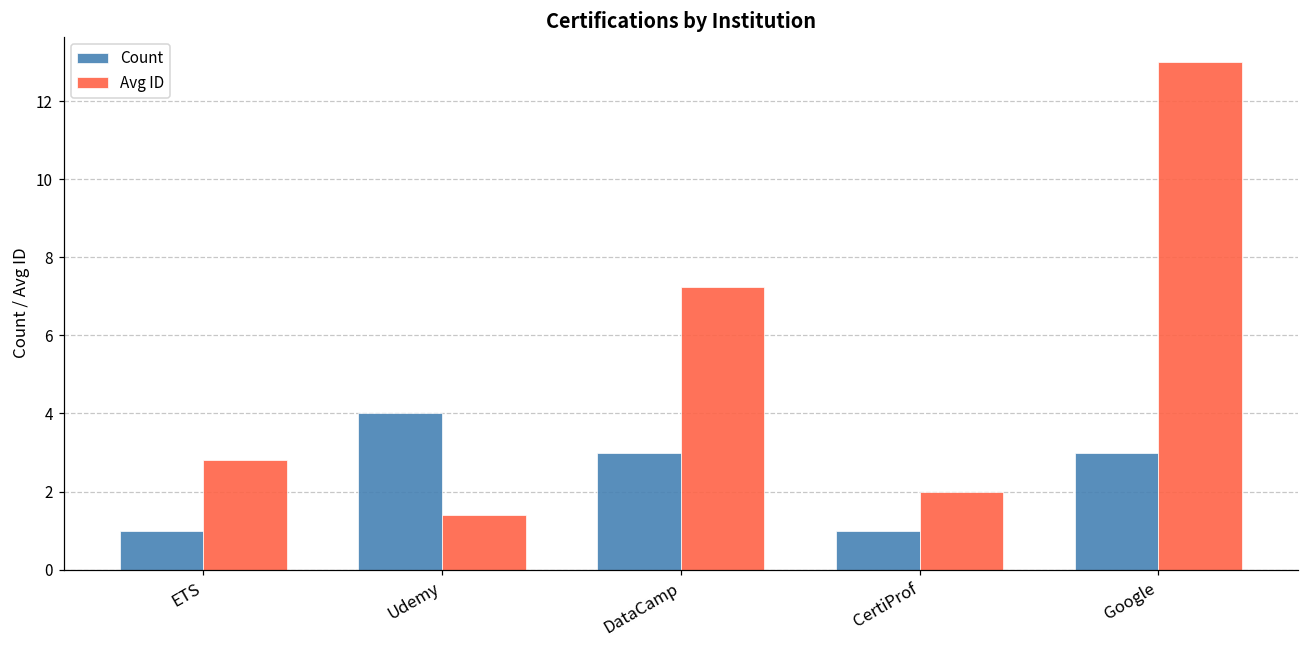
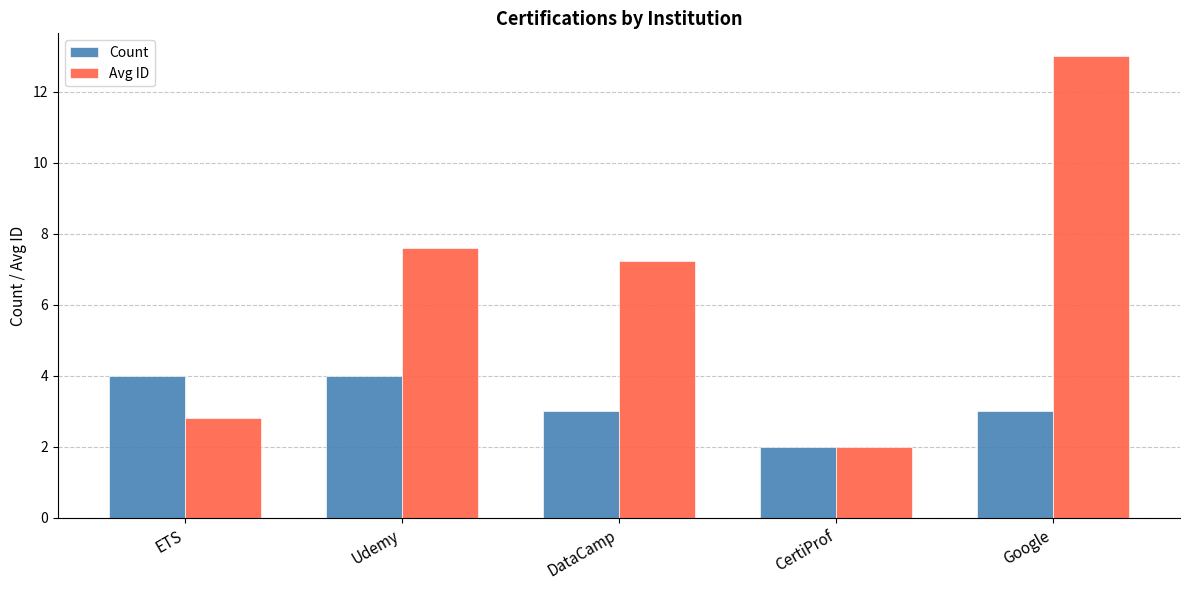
Count, ETS: 1 -> 4
Avg ID, Udemy: 1.4 -> 7.6
Count, CertiProf: 1 -> 2
